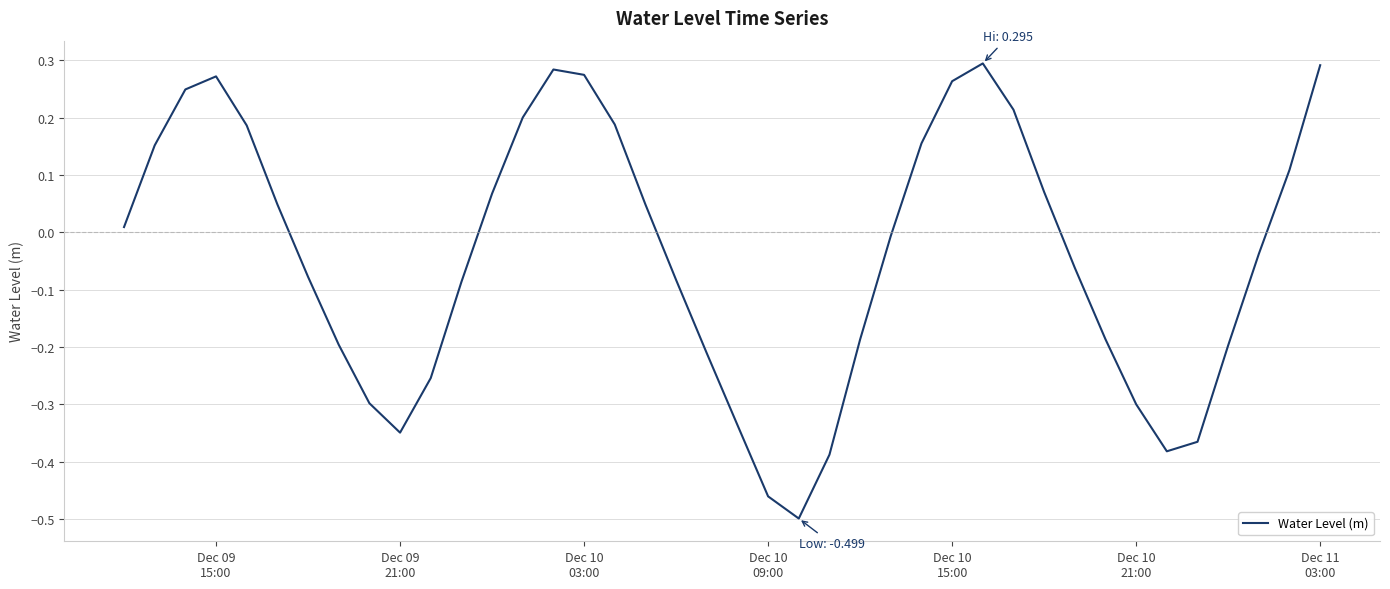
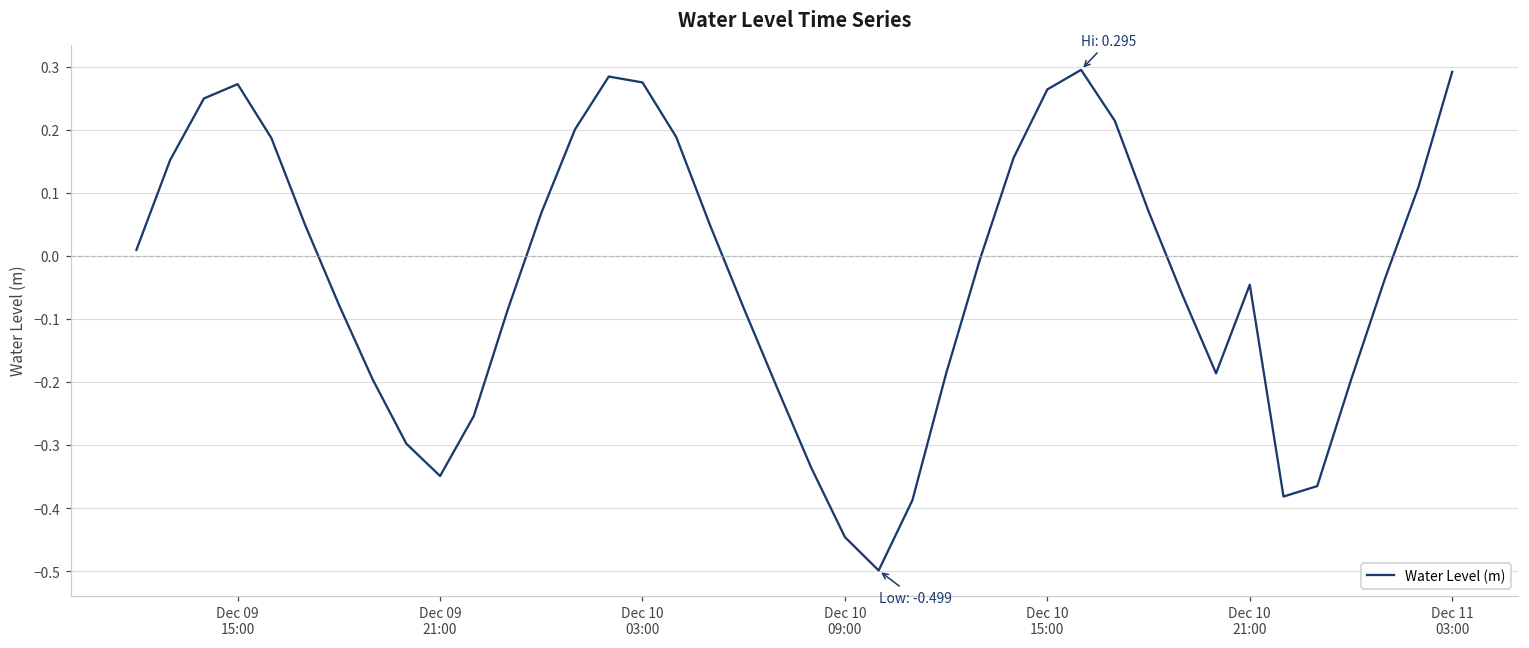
Dec 10 09:00: -0.46 -> -0.45
Dec 10 21:00: -0.30 -> -0.05
